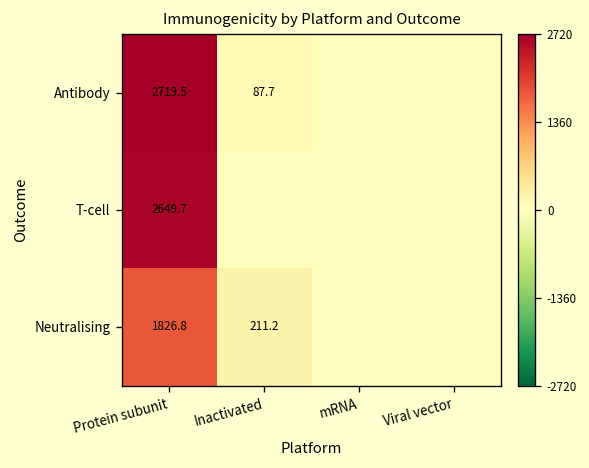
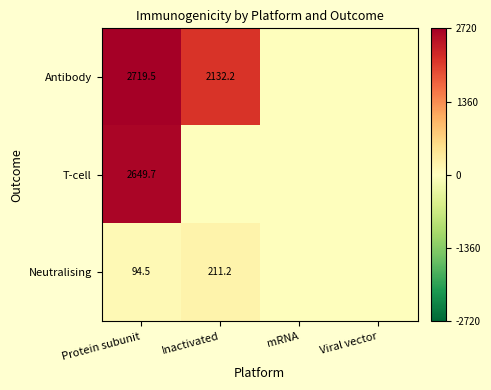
Antibody, Inactivated: 87.7 -> 2132.2
Neutralising, Protein subunit: 1826.8 -> 94.5
